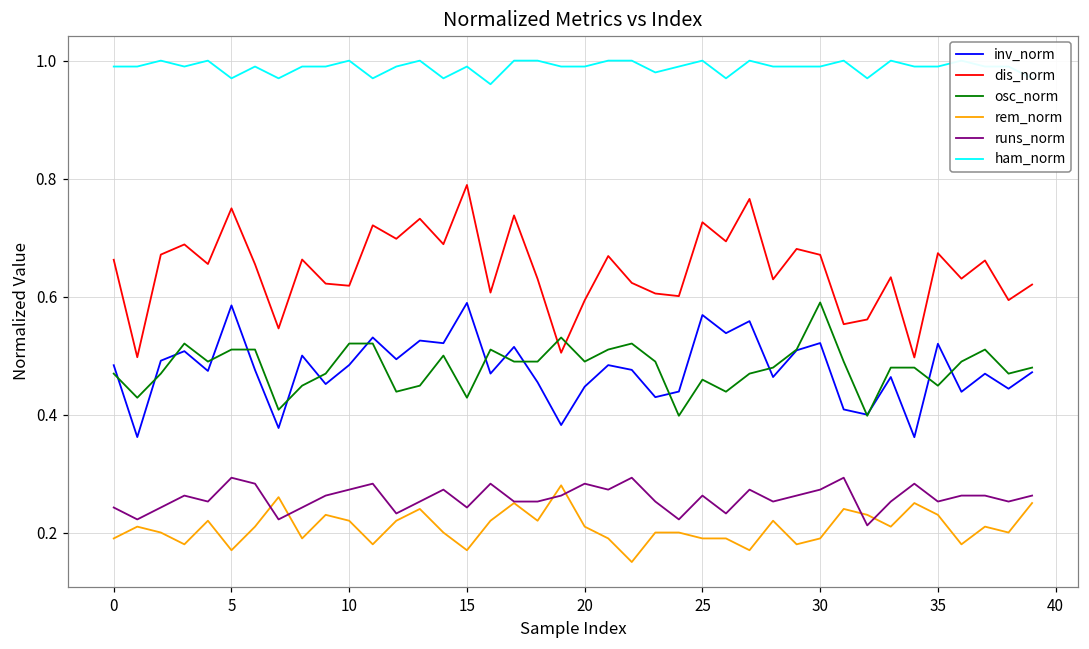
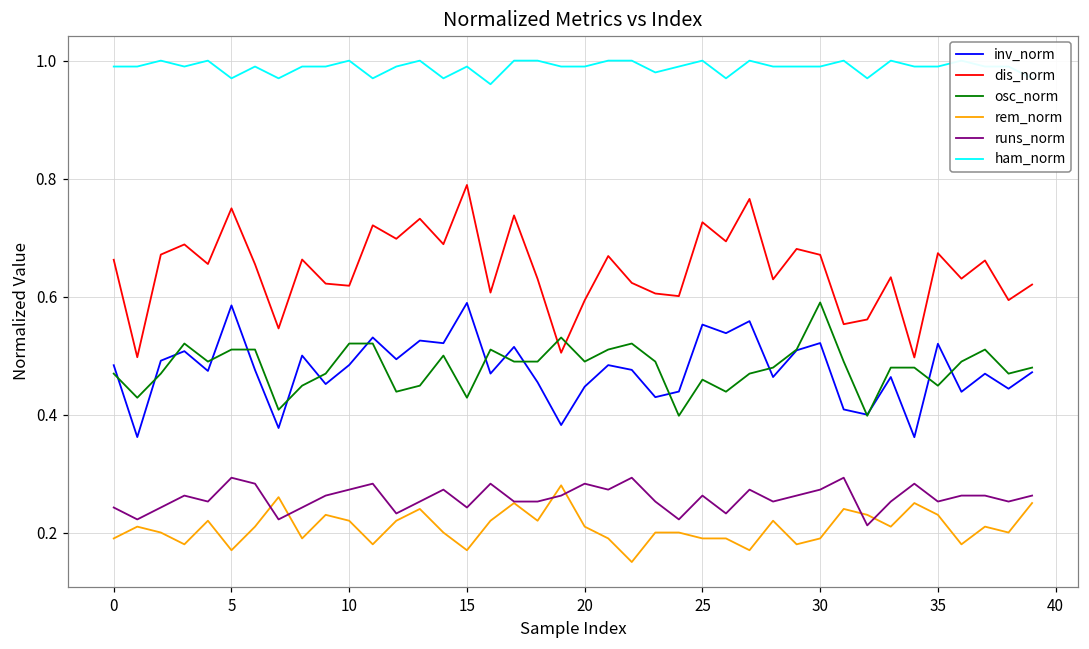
inv_norm, 25: 0.57 -> 0.55
